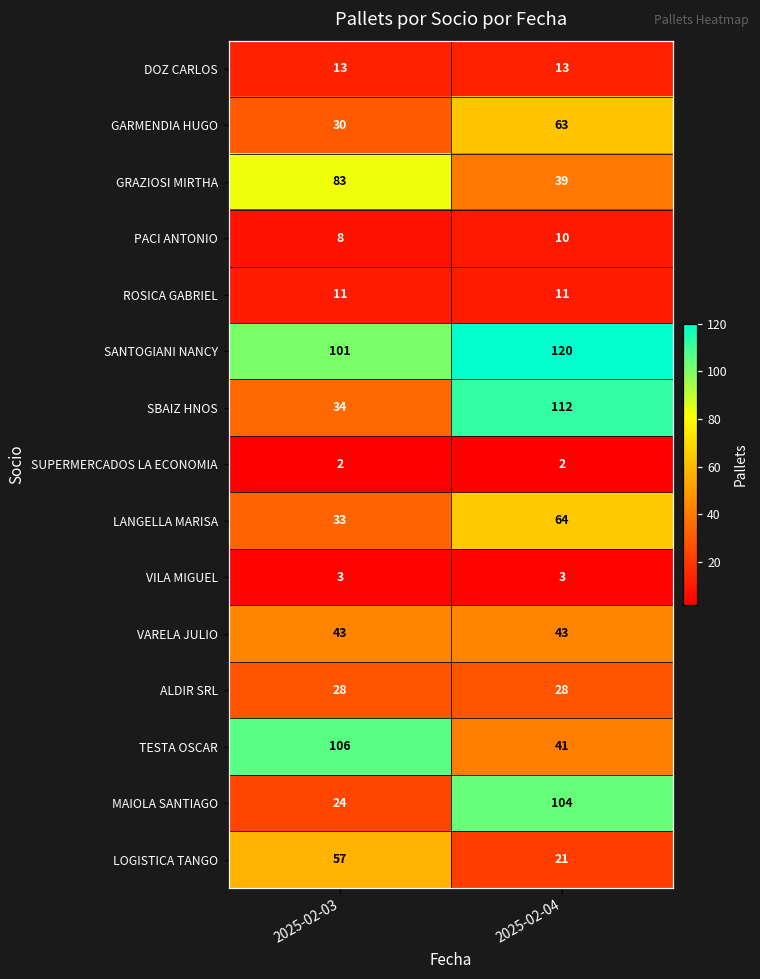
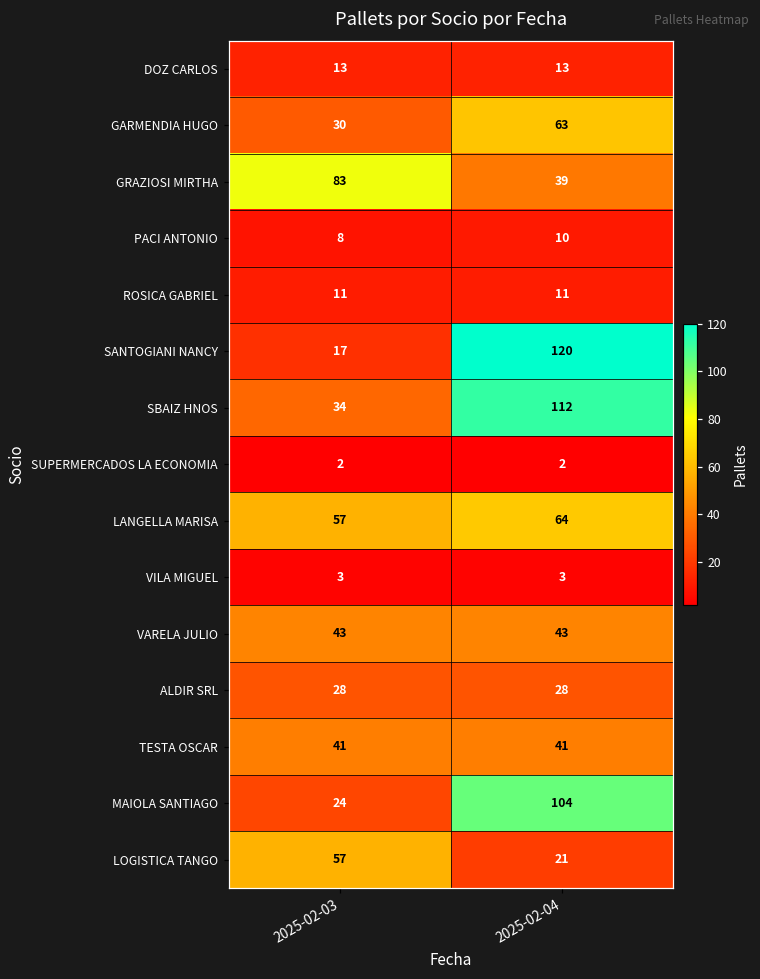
SANTOGIANI NANCY, 2025-02-03: 101 -> 17
LANGELLA MARISA, 2025-02-03: 33 -> 57
TESTA OSCAR, 2025-02-03: 106 -> 41
